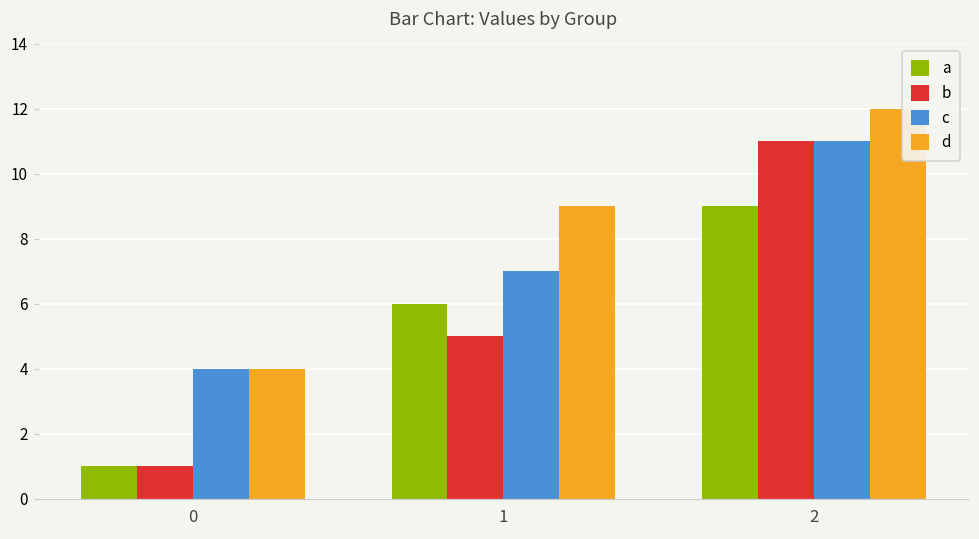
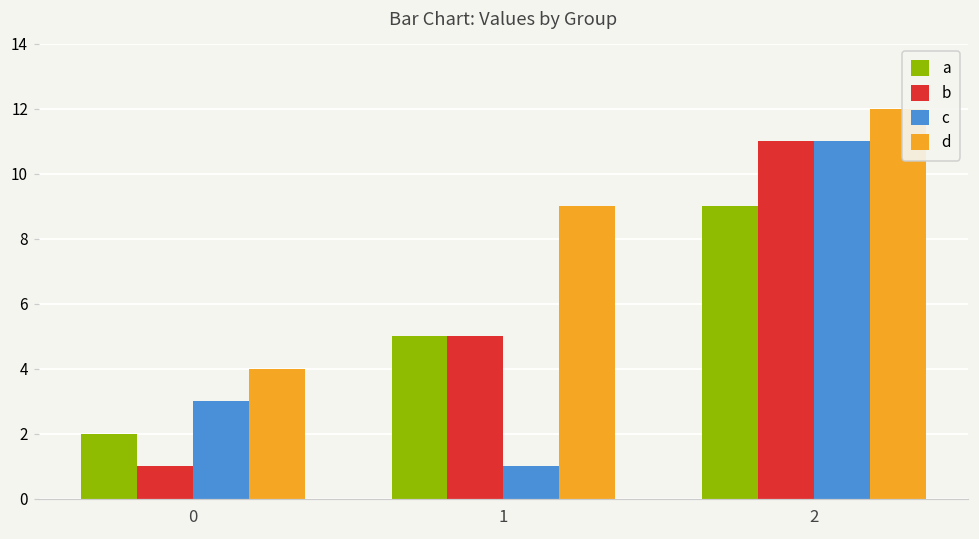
a, 0: 1 -> 2
c, 0: 4 -> 3
a, 1: 6 -> 5
c, 1: 7 -> 1
